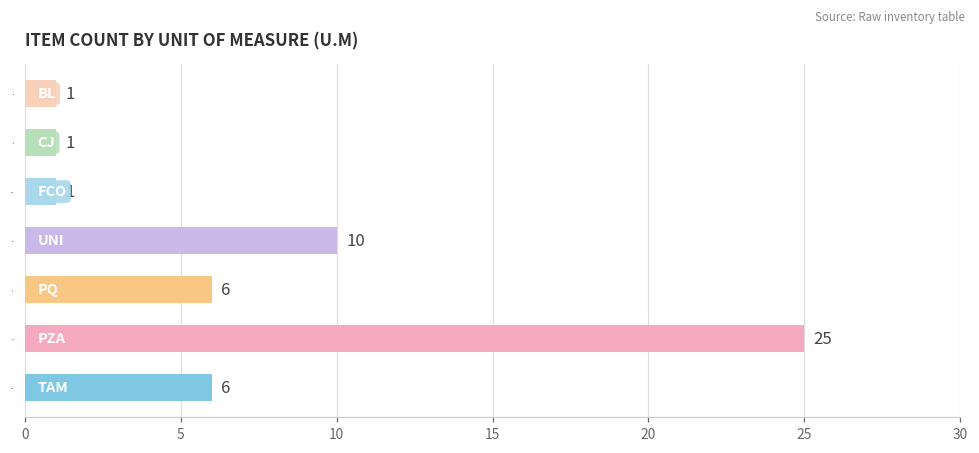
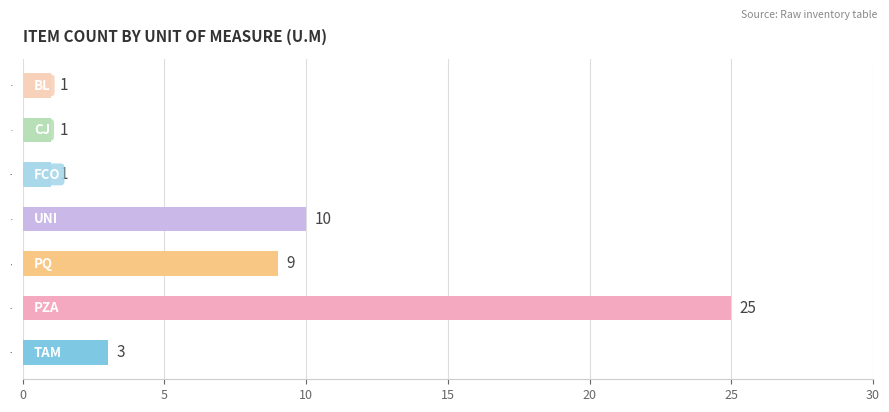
PQ: 6 -> 9
TAM: 6 -> 3
